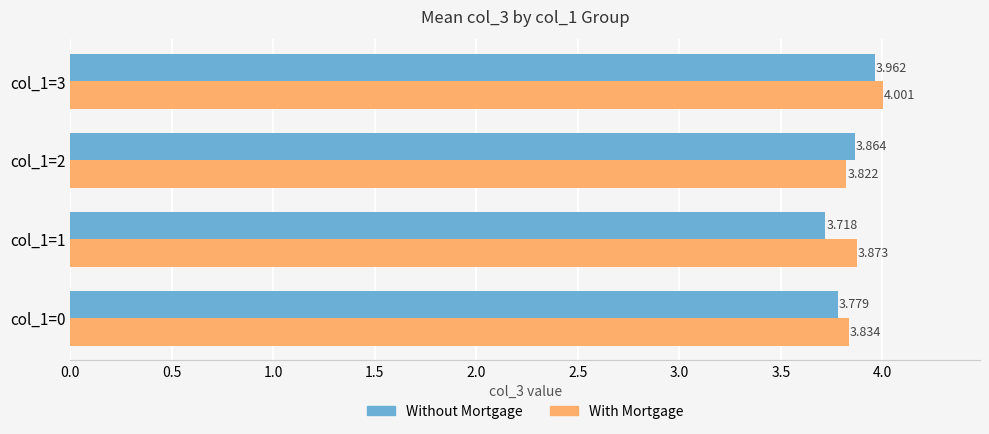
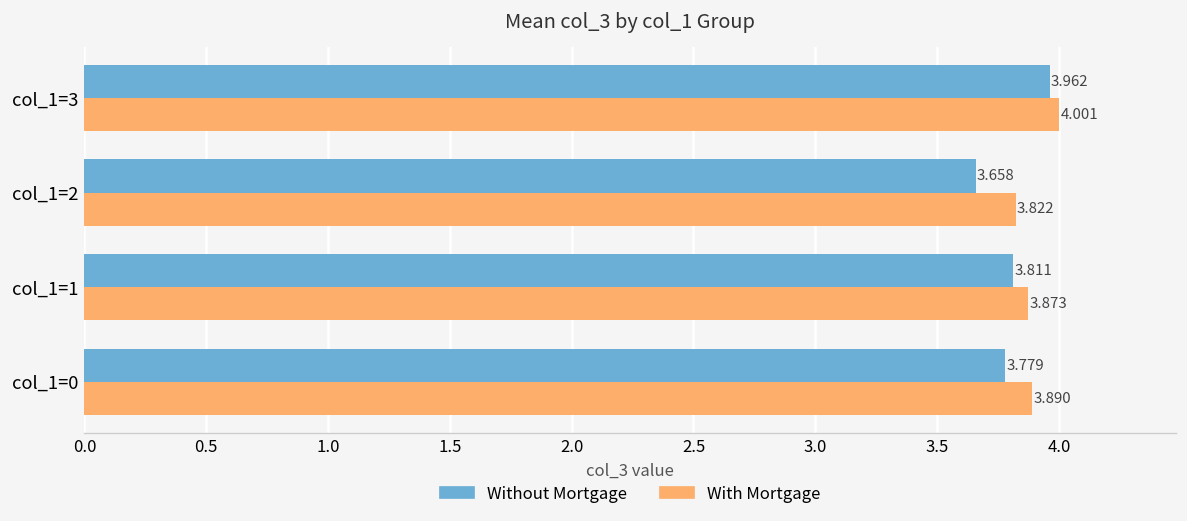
Without Mortgage, col_1=2: 3.864 -> 3.658
Without Mortgage, col_1=1: 3.718 -> 3.811
With Mortgage, col_1=0: 3.834 -> 3.890
